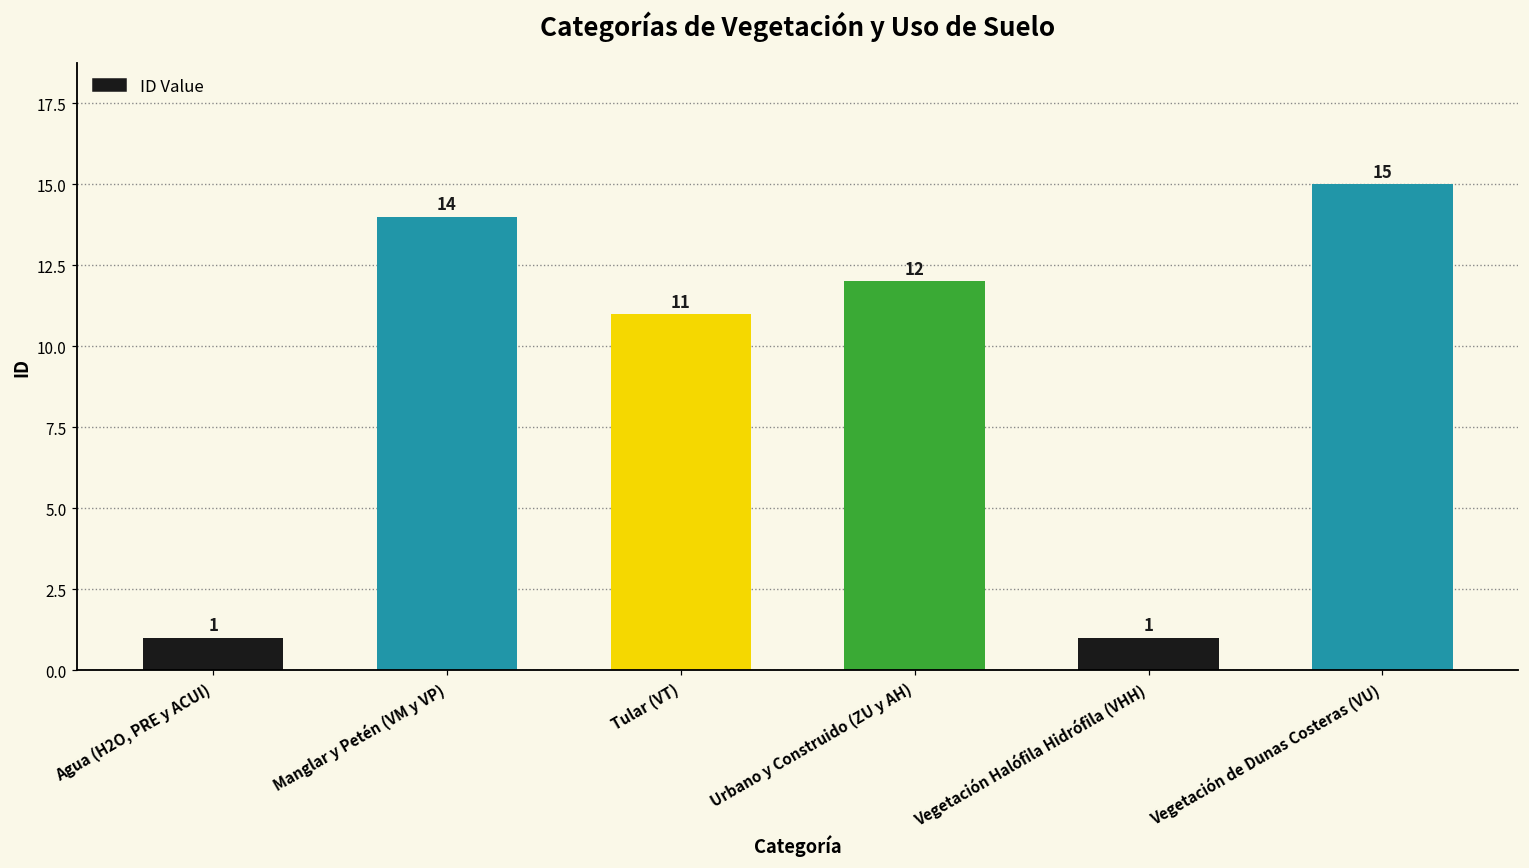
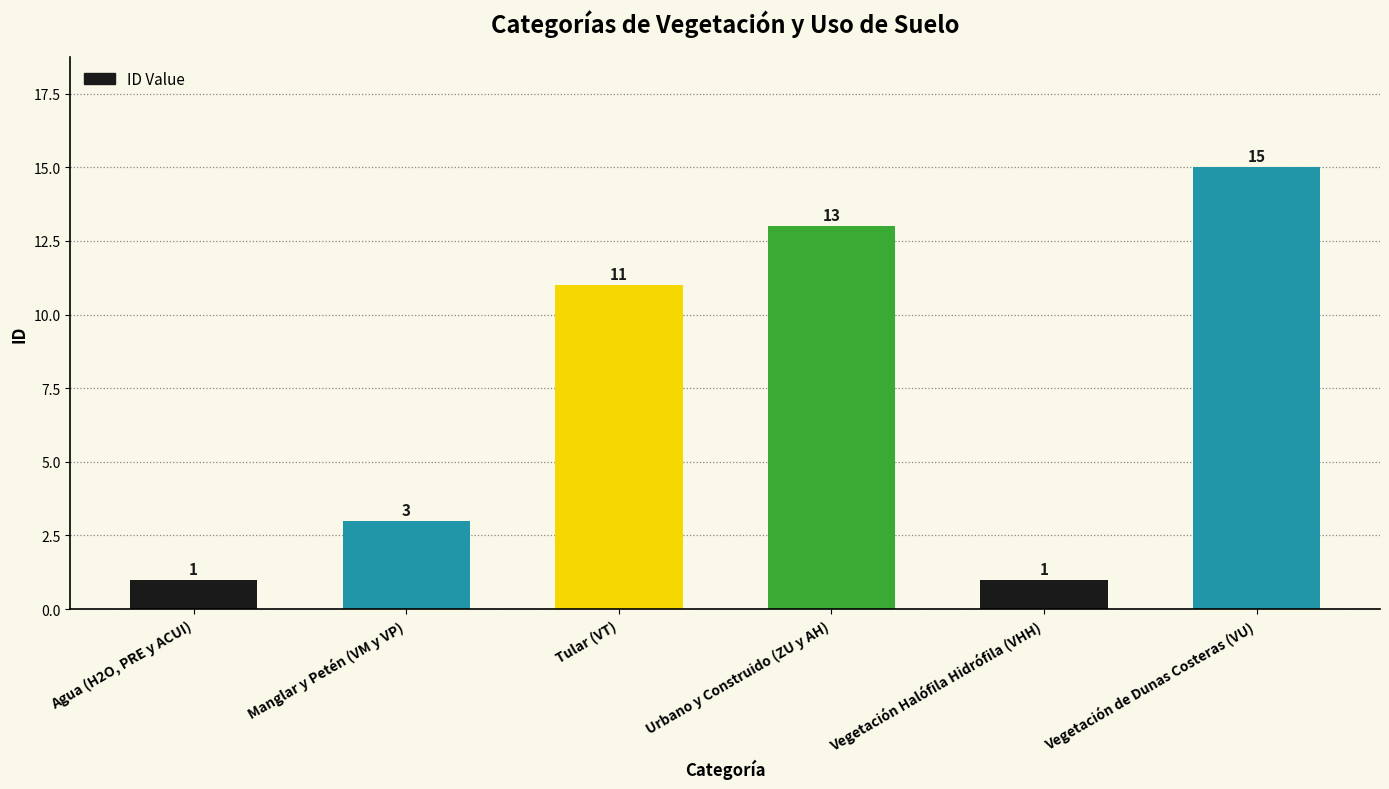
Manglar y Petén (VM y VP): 14 -> 3
Urbano y Construido (ZU y AH): 12 -> 13
